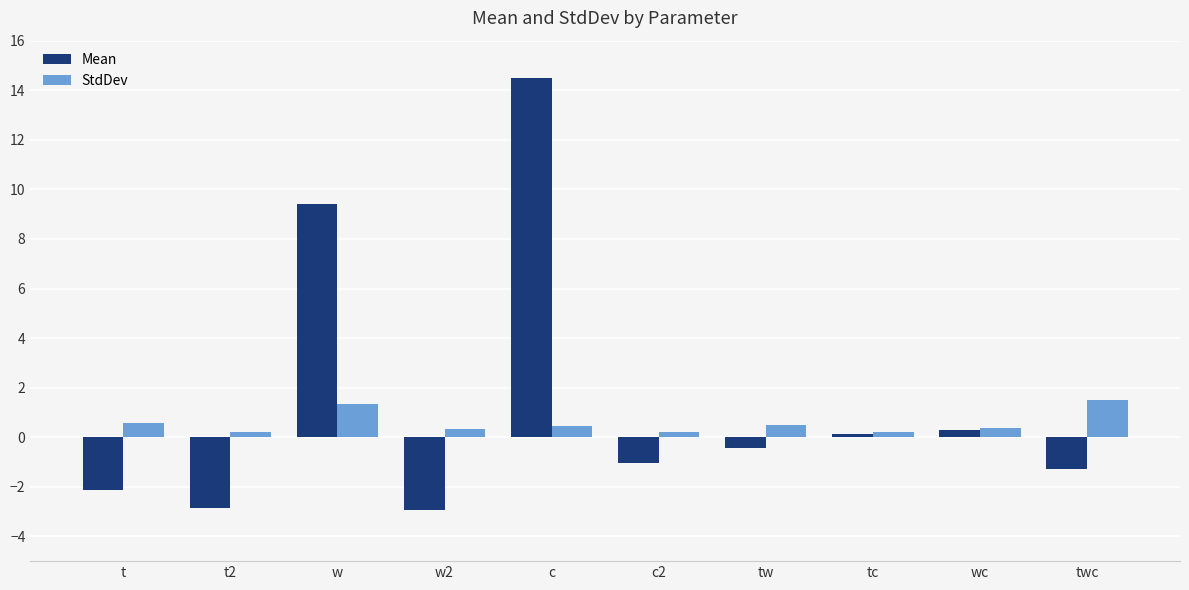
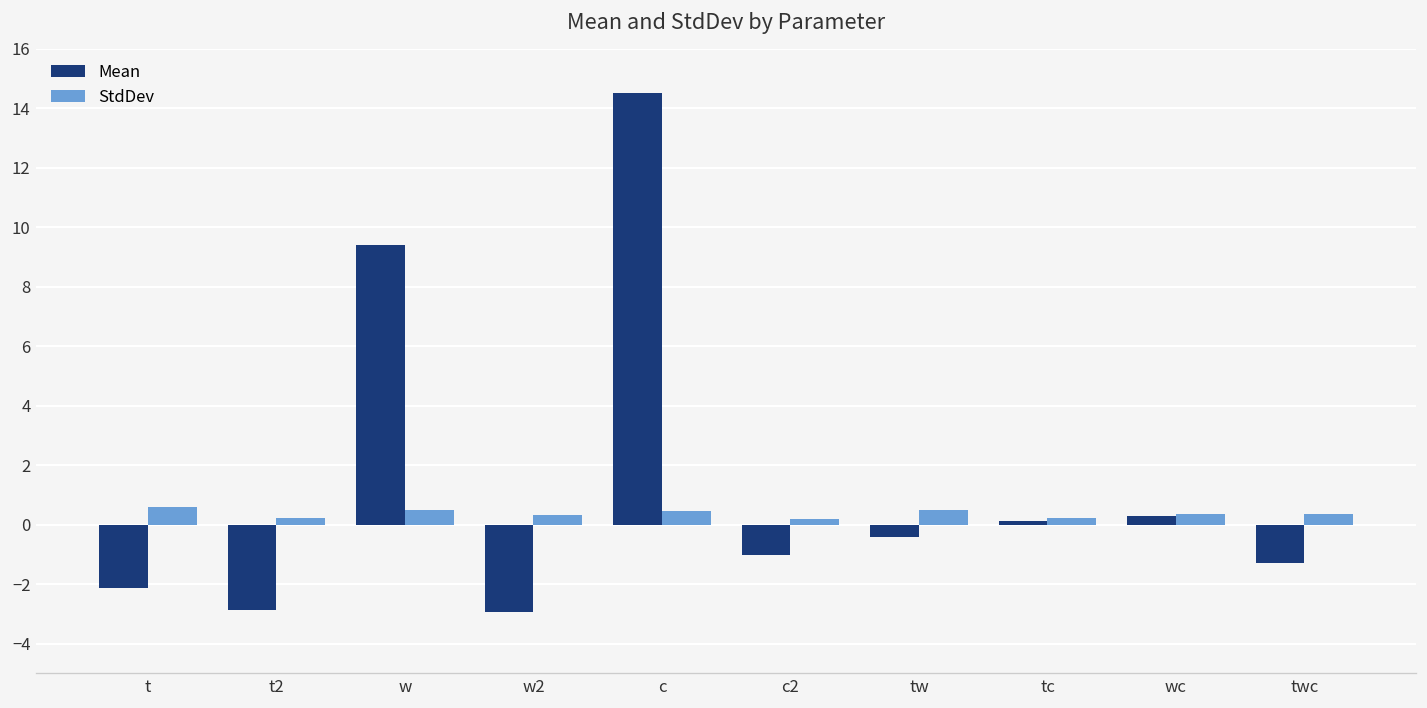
StdDev, w: 1.3 -> 0.5
StdDev, twc: 1.5 -> 0.4
